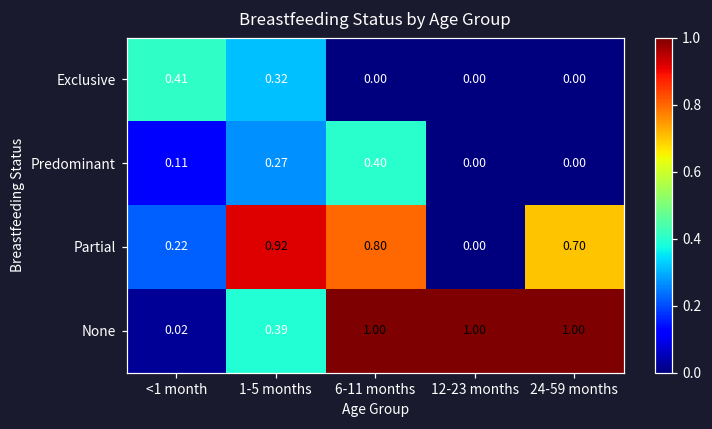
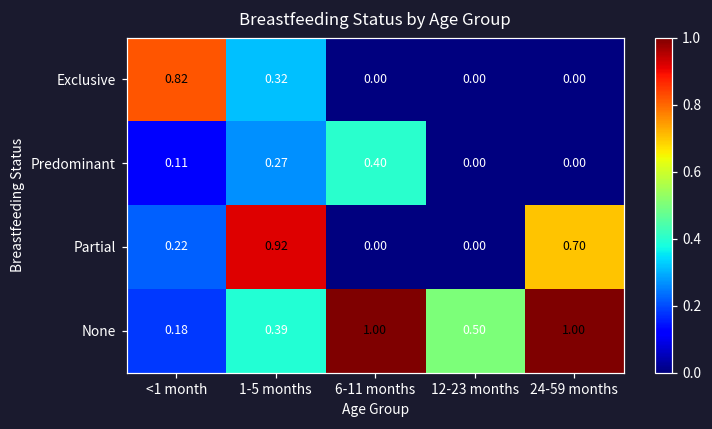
Exclusive, <1 month: 0.41 -> 0.82
Partial, 6-11 months: 0.80 -> 0.00
None, <1 month: 0.02 -> 0.18
None, 12-23 months: 1.00 -> 0.50
